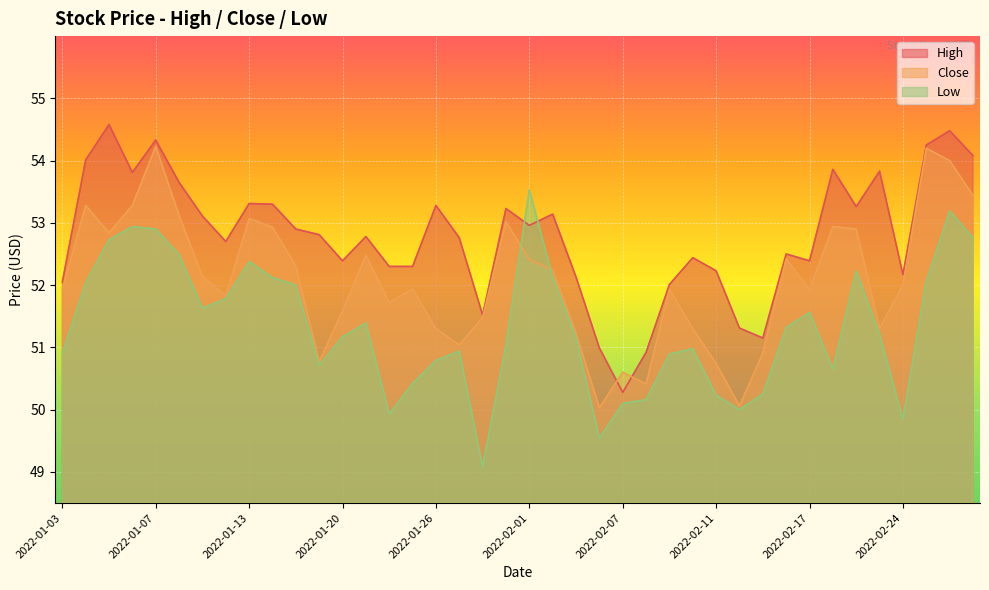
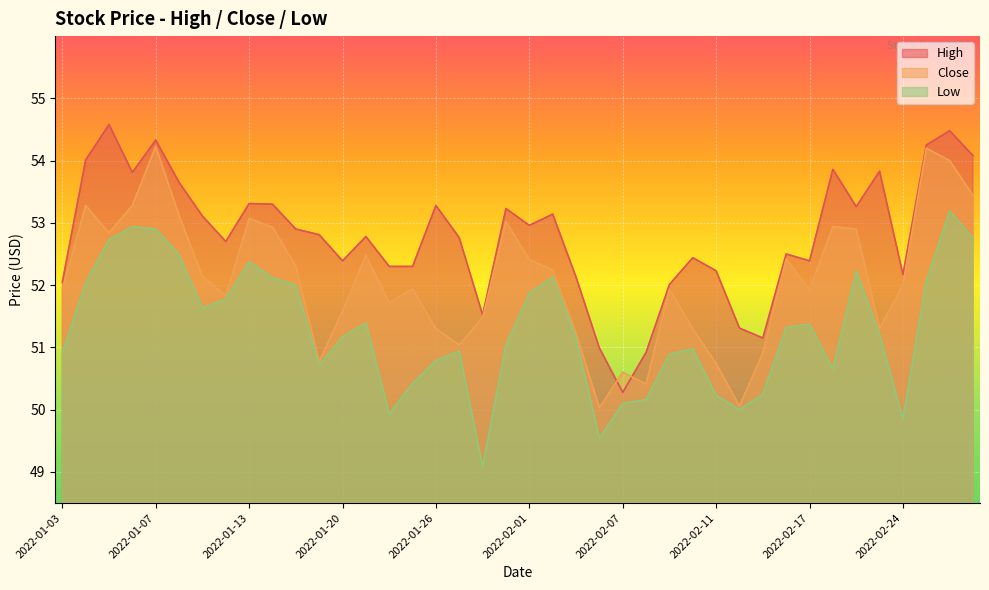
Low, 2022-02-01: 53.5 -> 51.9
Low, 2022-02-17: 51.6 -> 51.4
